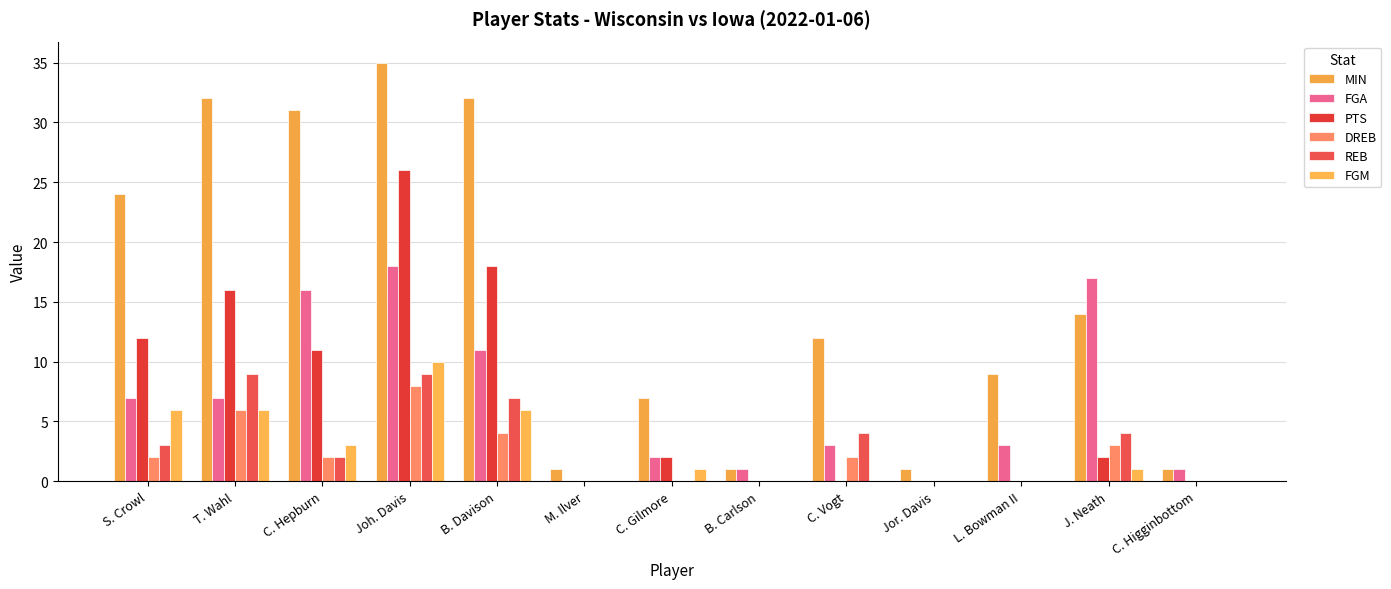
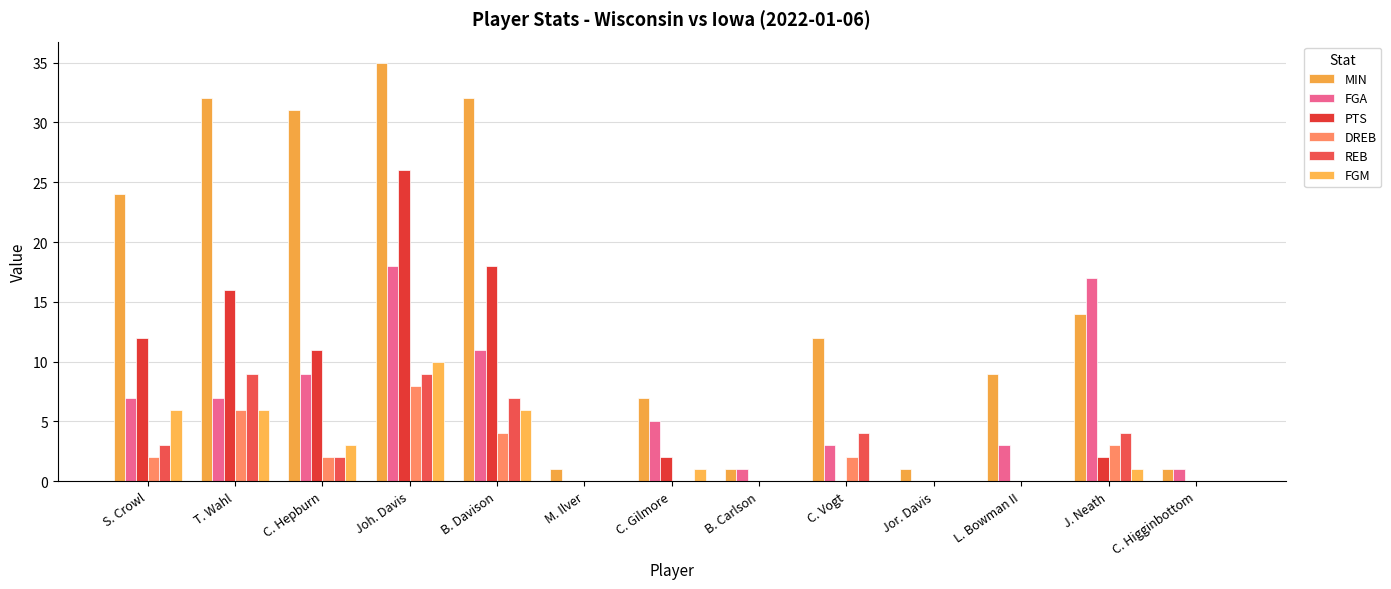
FGA, C. Hepburn: 16 -> 9
FGA, C. Gilmore: 2 -> 5
